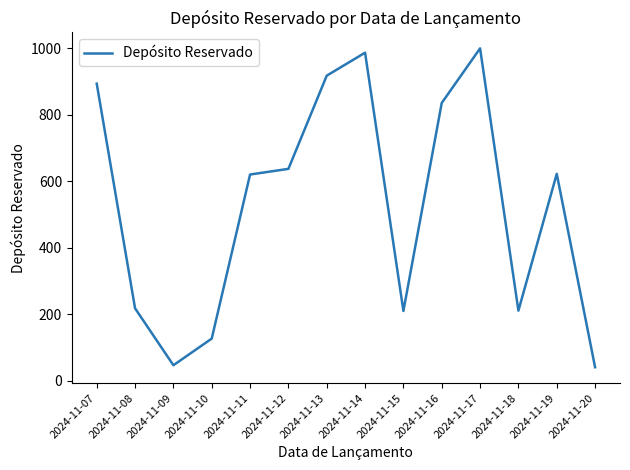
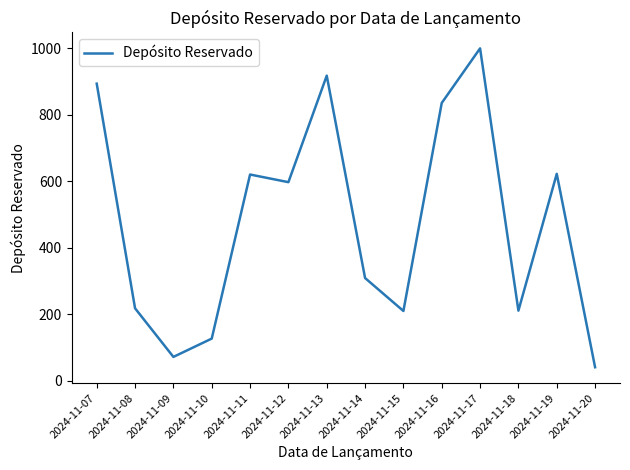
2024-11-09: 50 -> 70
2024-11-12: 640 -> 600
2024-11-14: 990 -> 310
